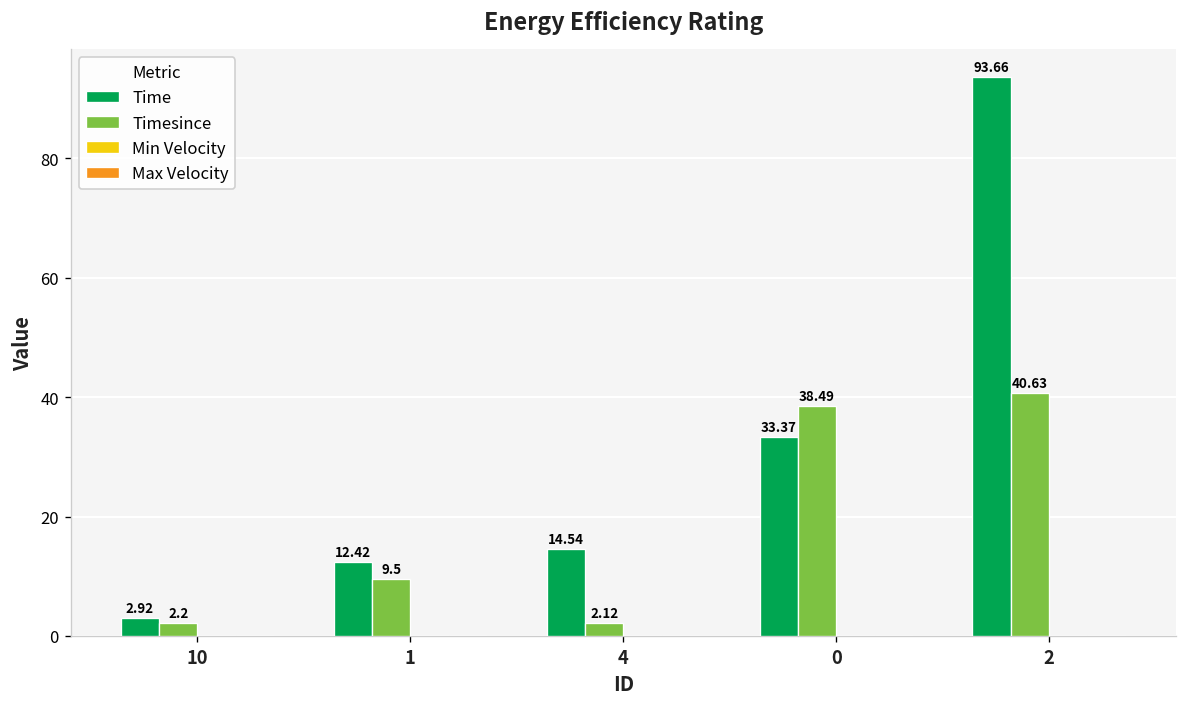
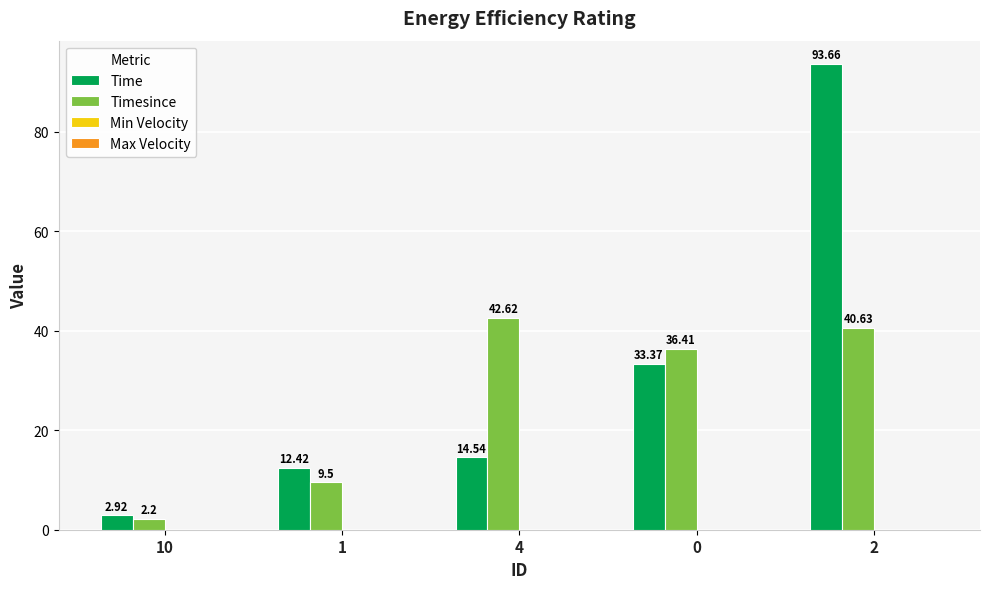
Timesince, 4: 2.12 -> 42.62
Timesince, 0: 38.49 -> 36.41
